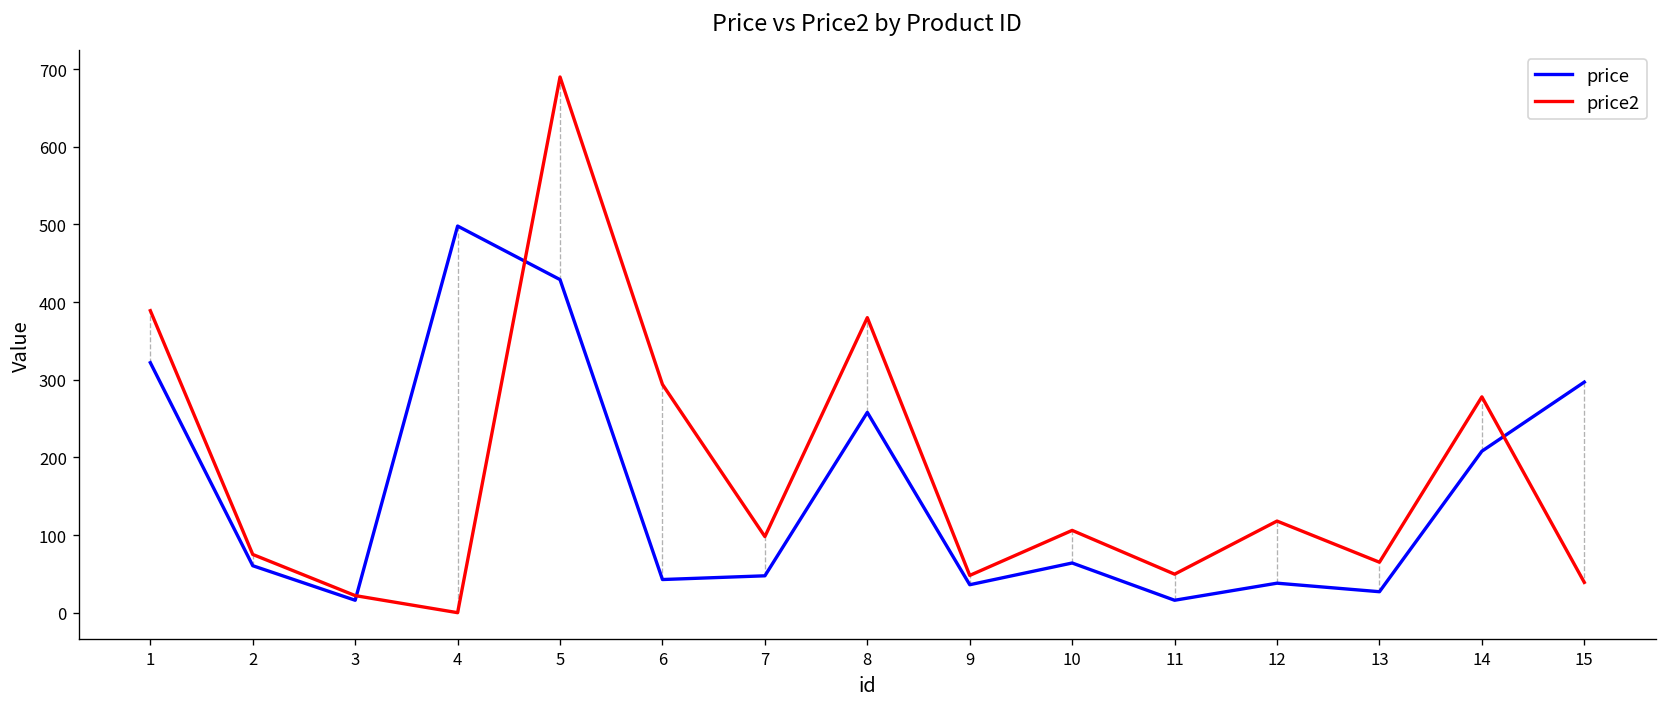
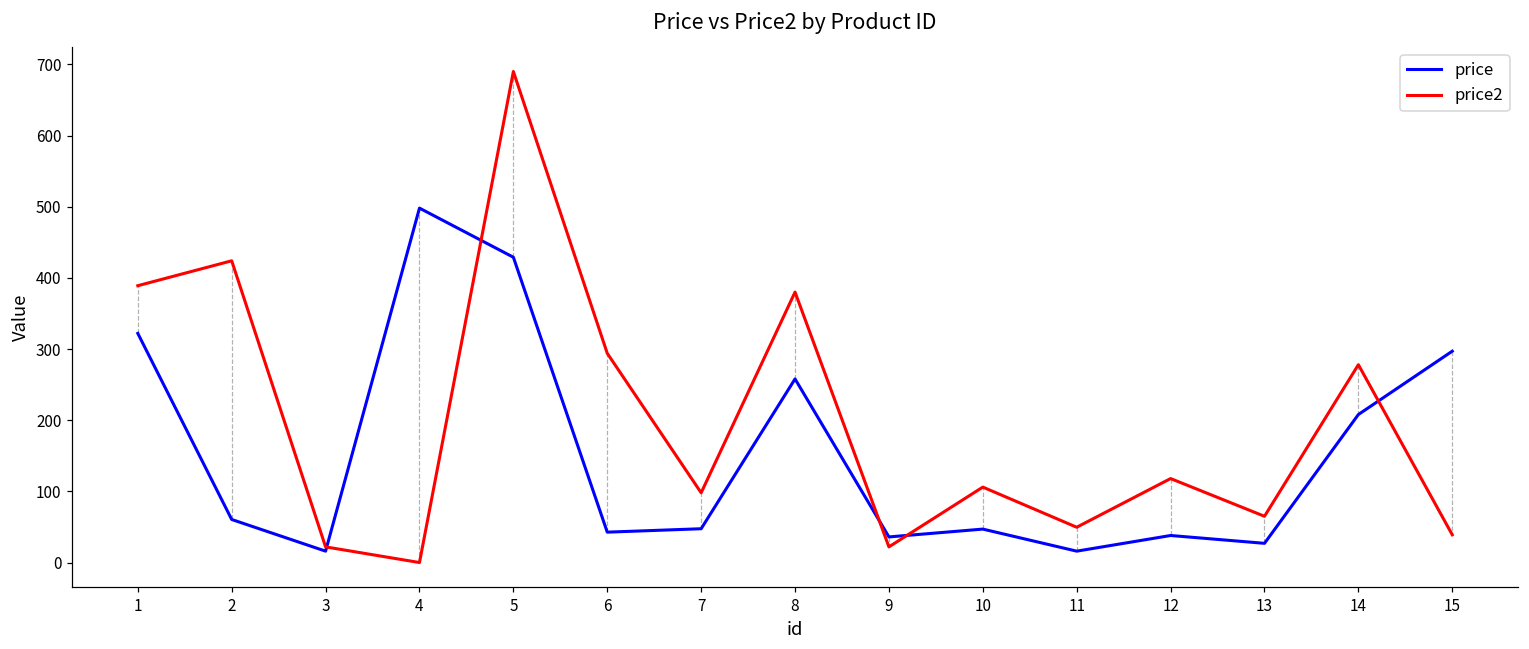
price2, 2: 80 -> 420
price2, 9: 50 -> 20
price, 10: 60 -> 50
